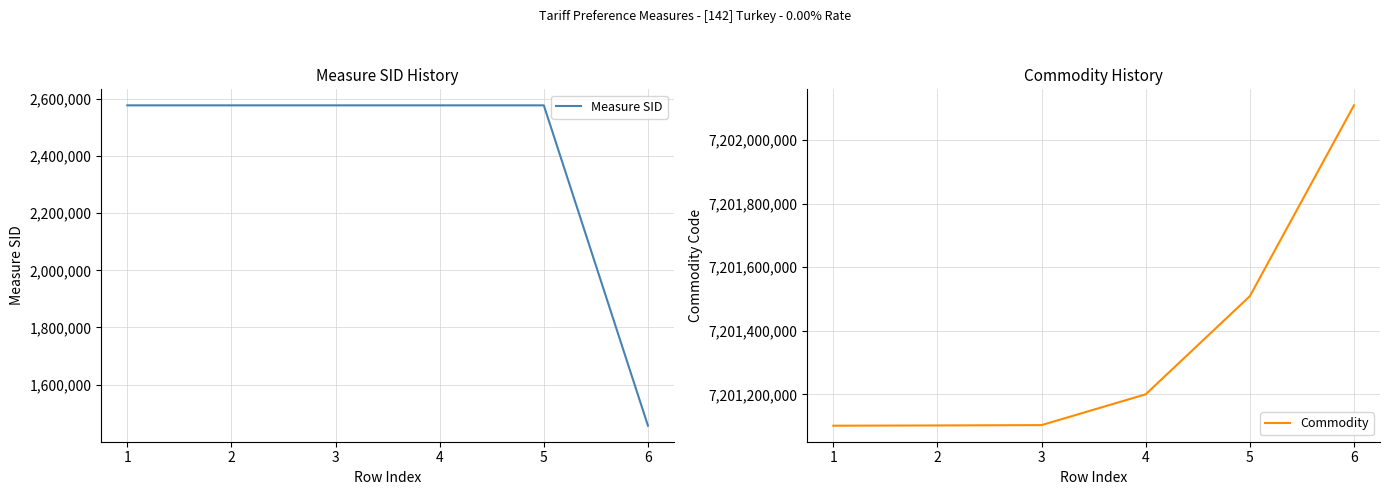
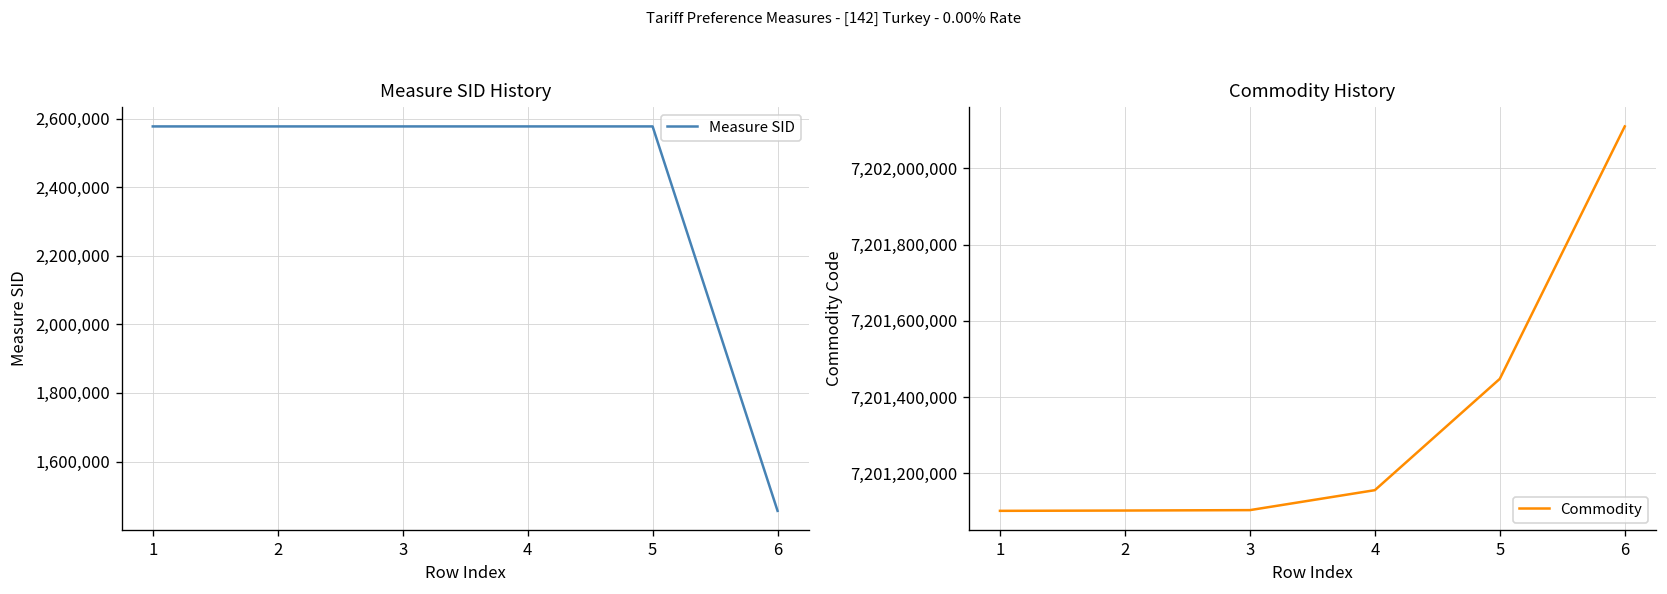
Commodity History, 4: 7,201,200,000 -> 7,201,160,000
Commodity History, 5: 7,201,510,000 -> 7,201,450,000
